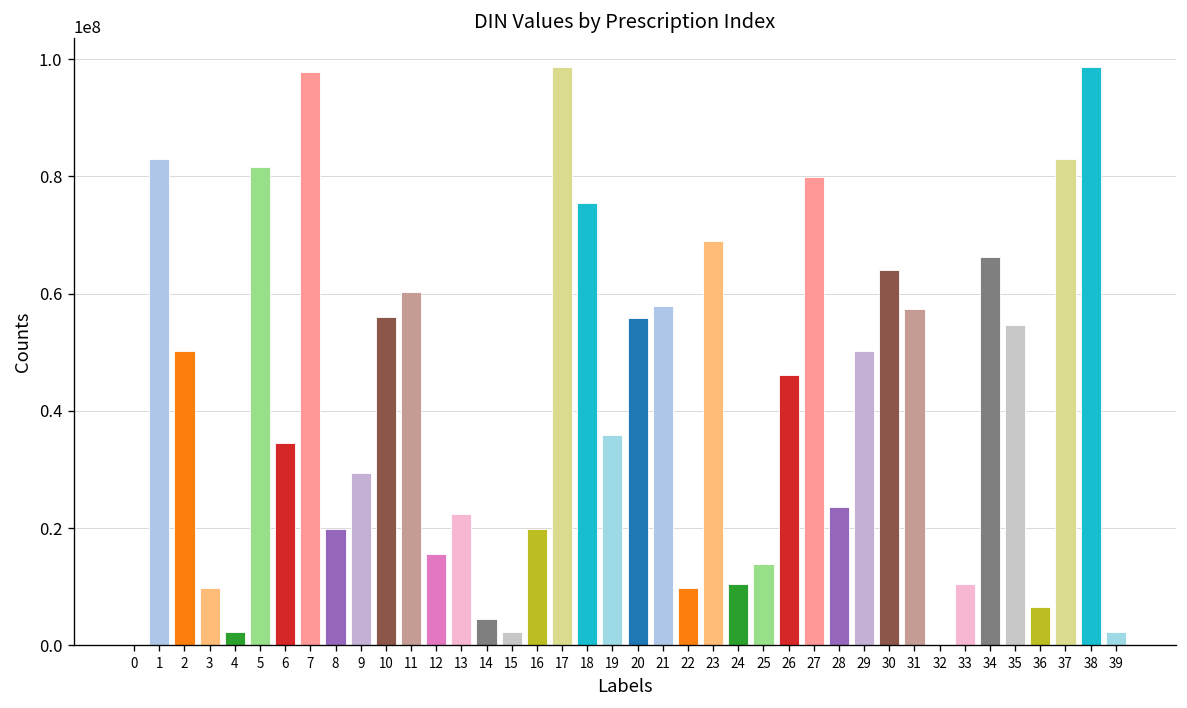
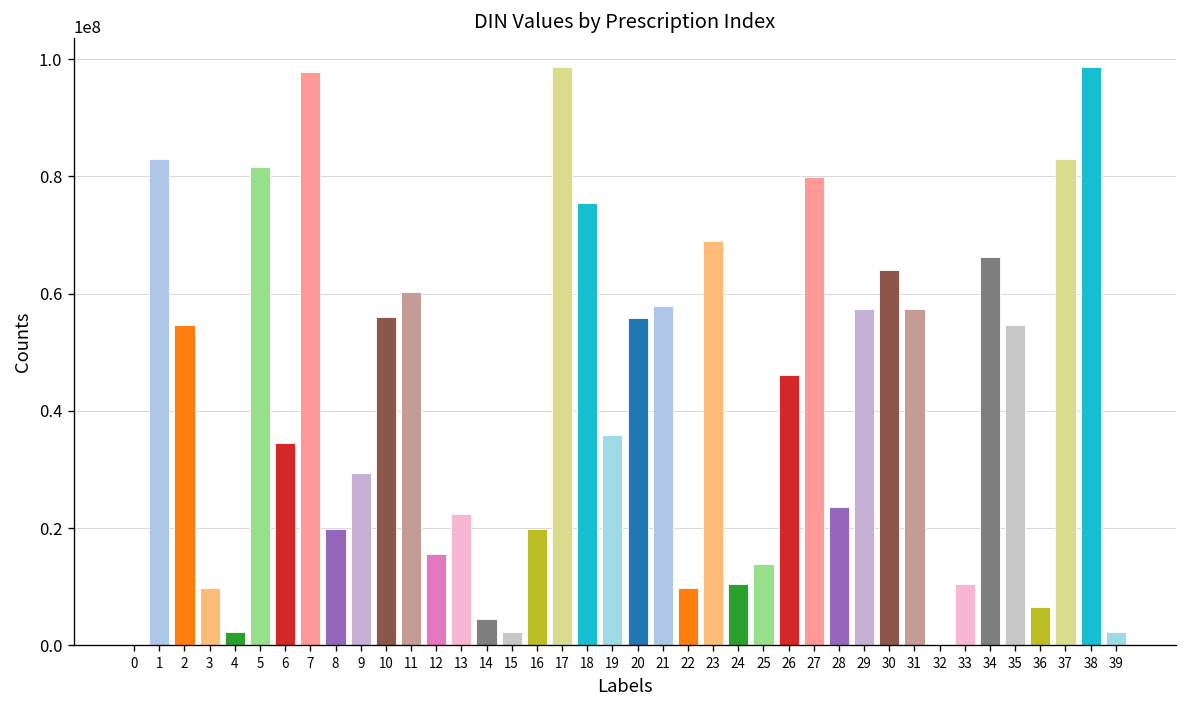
2: 50000000 -> 55000000
29: 50000000 -> 57000000
